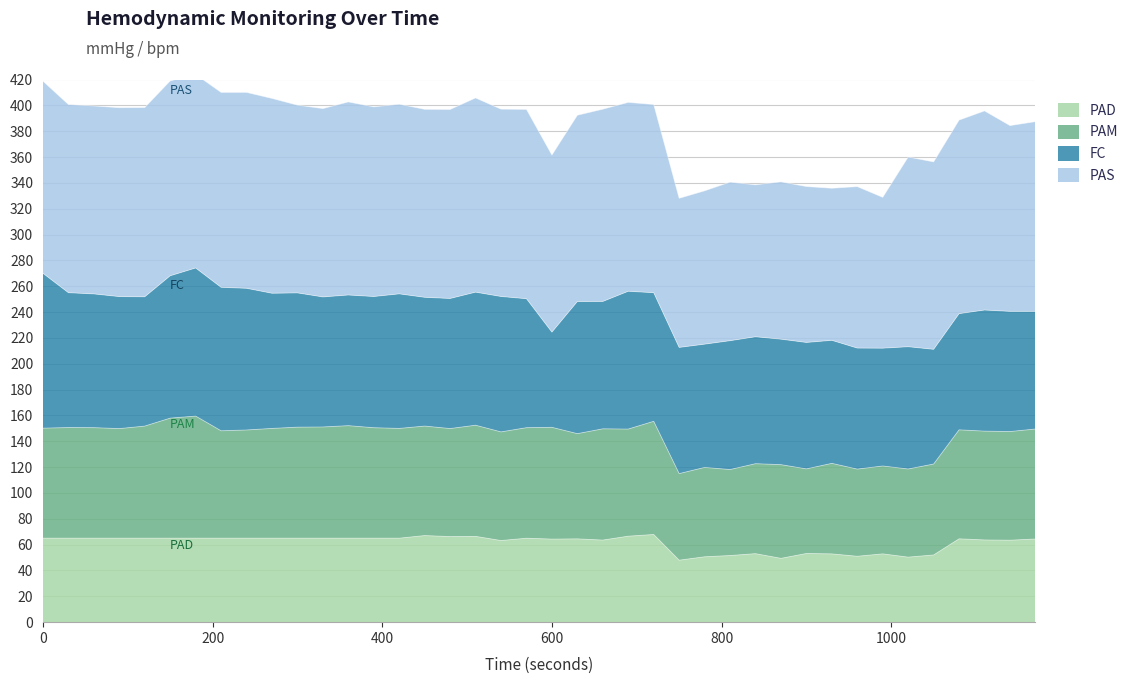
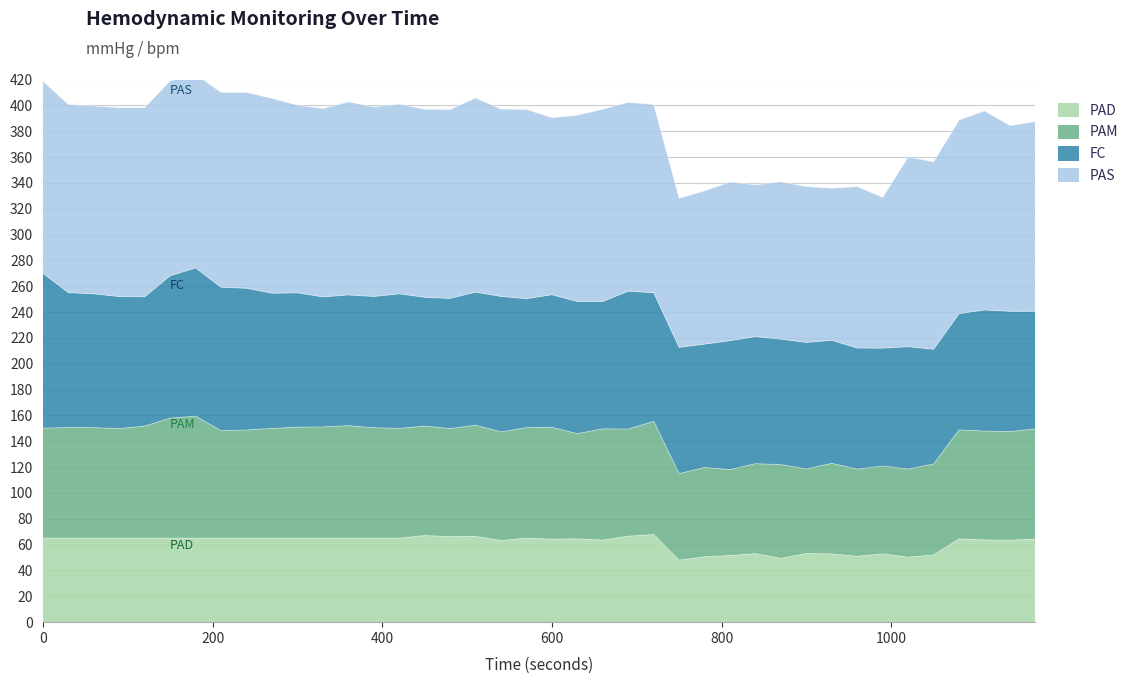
FC, 600: 74 -> 103
